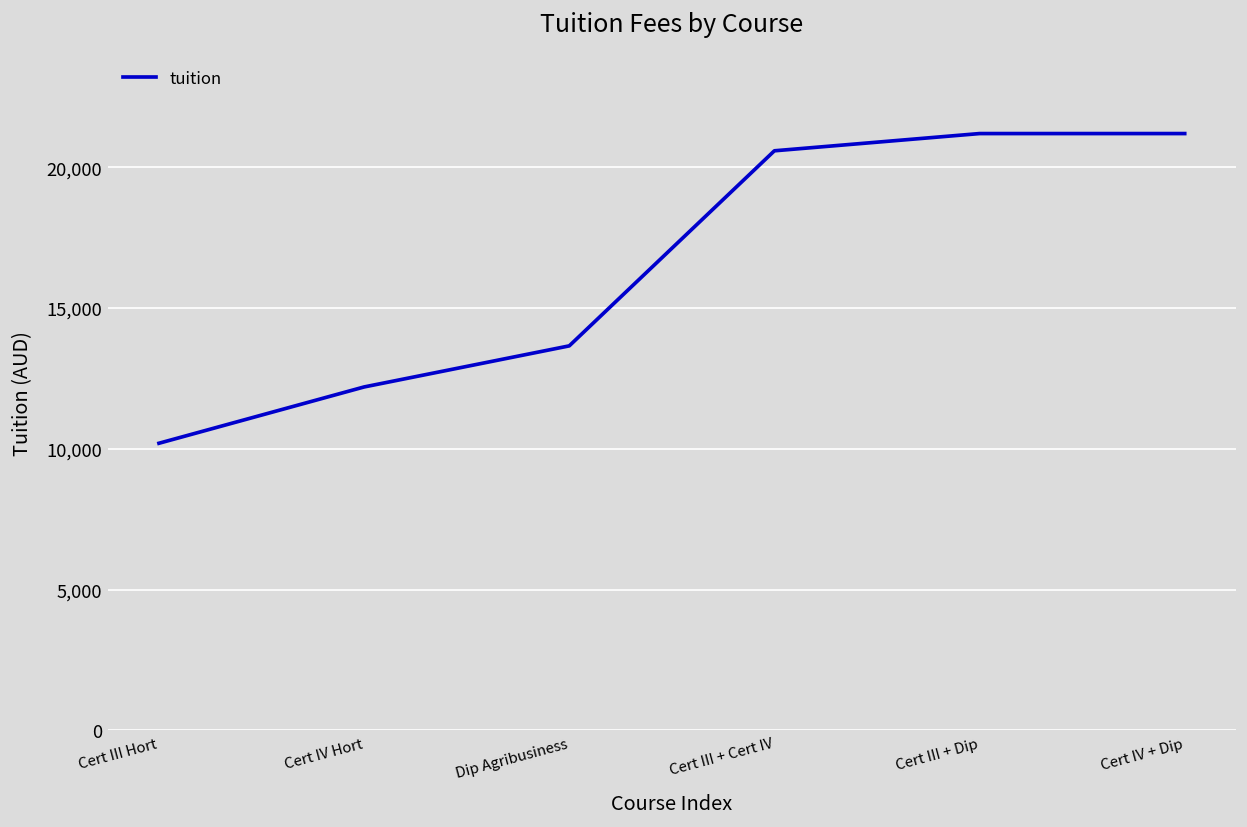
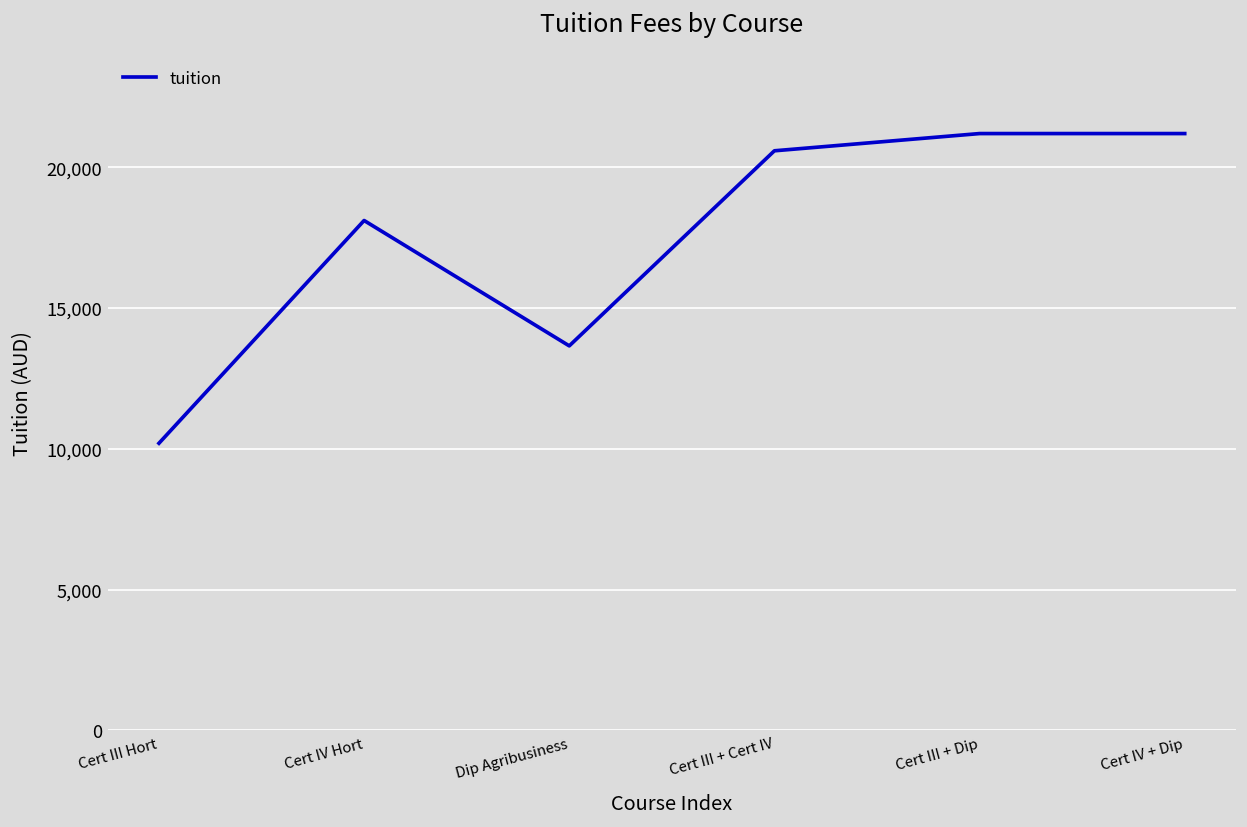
Cert IV Hort: 12,200 -> 18,100
